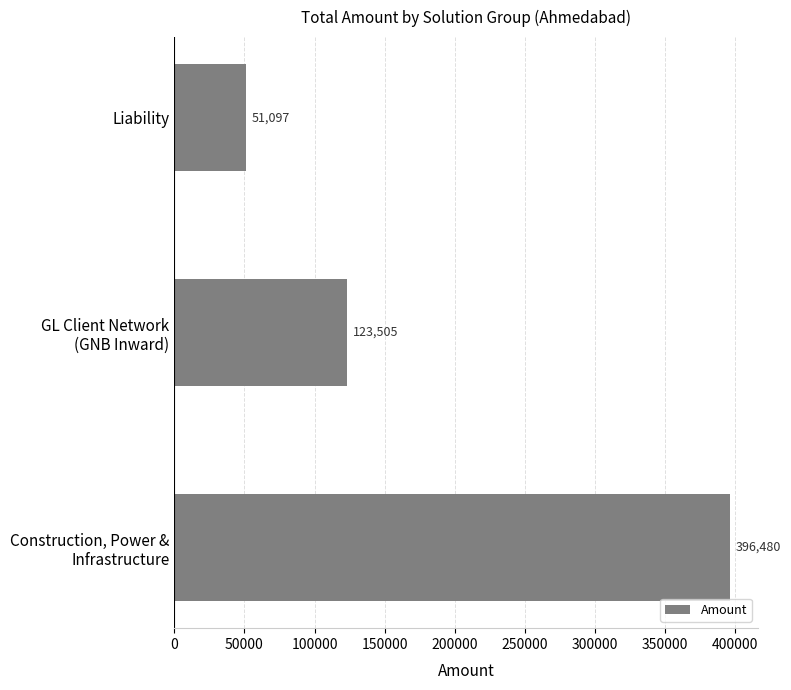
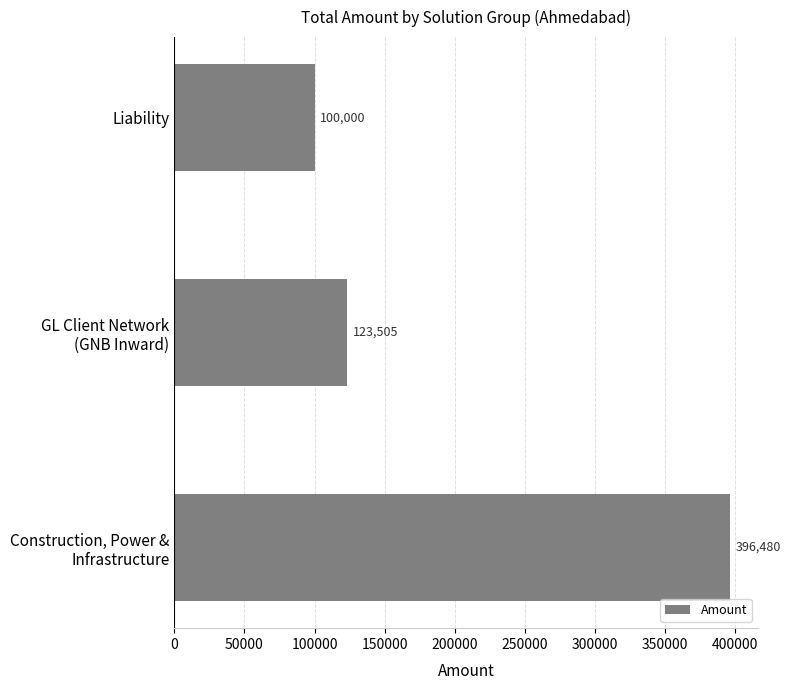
Liability: 51,097 -> 100,000
